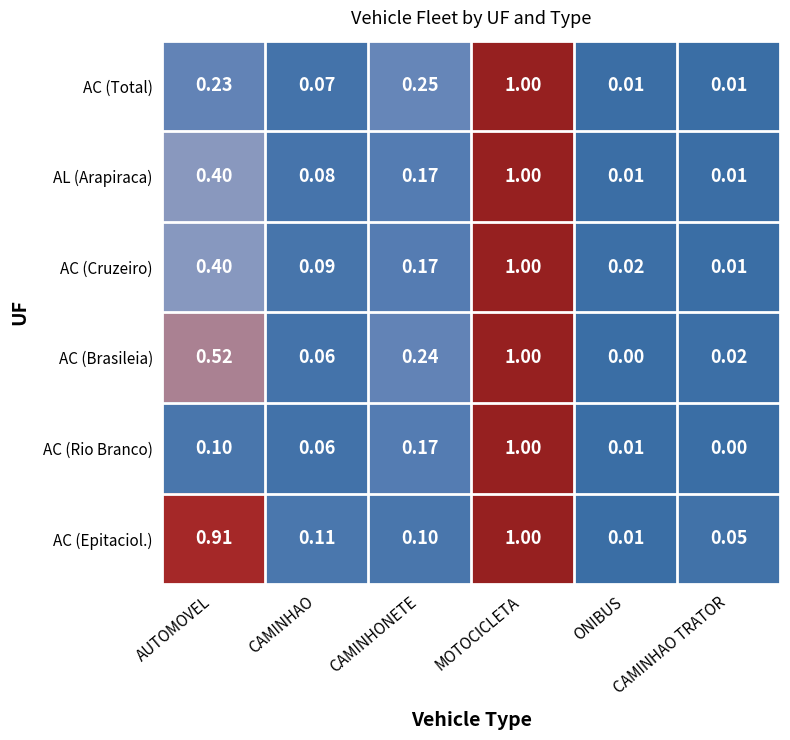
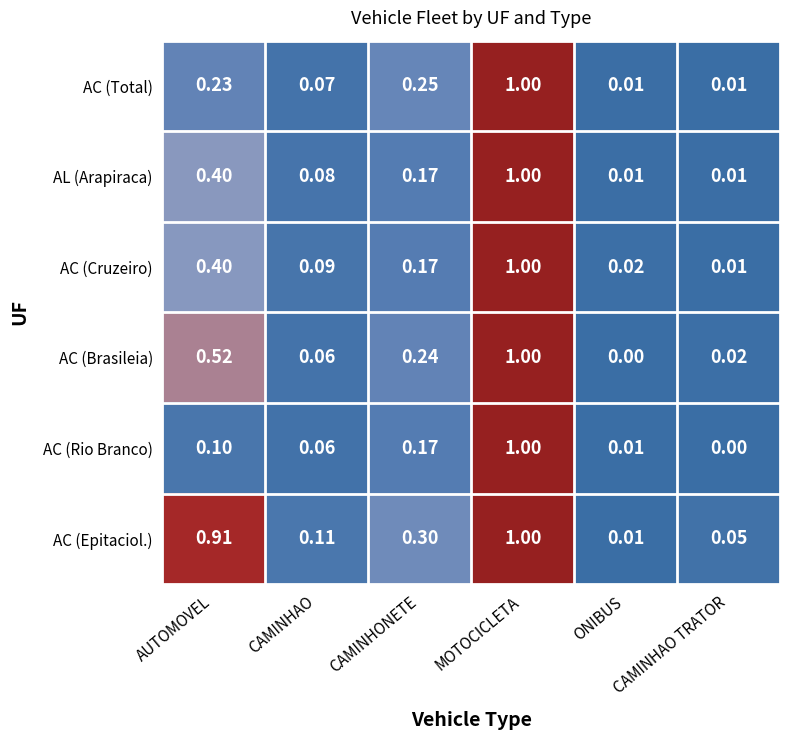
AC (Epitaciol.), CAMINHONETE: 0.10 -> 0.30
